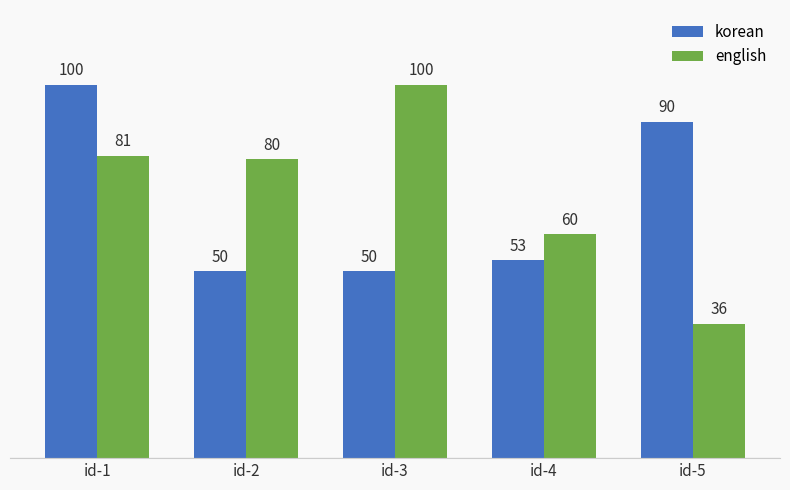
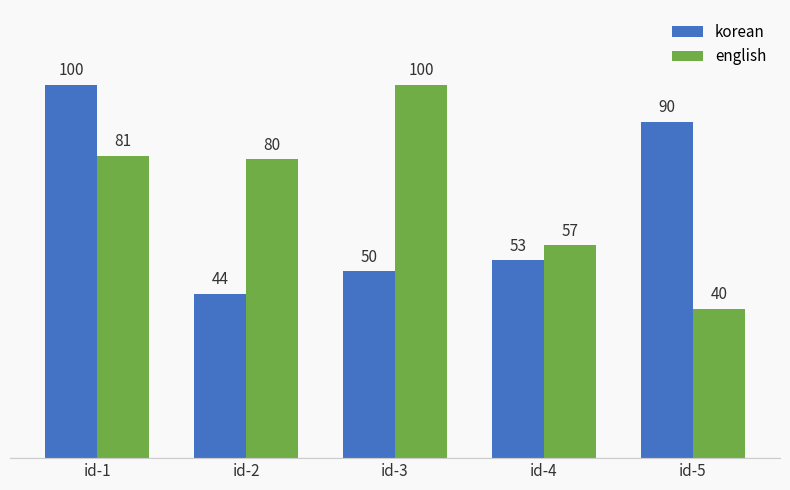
korean, id-2: 50 -> 44
english, id-4: 60 -> 57
english, id-5: 36 -> 40
